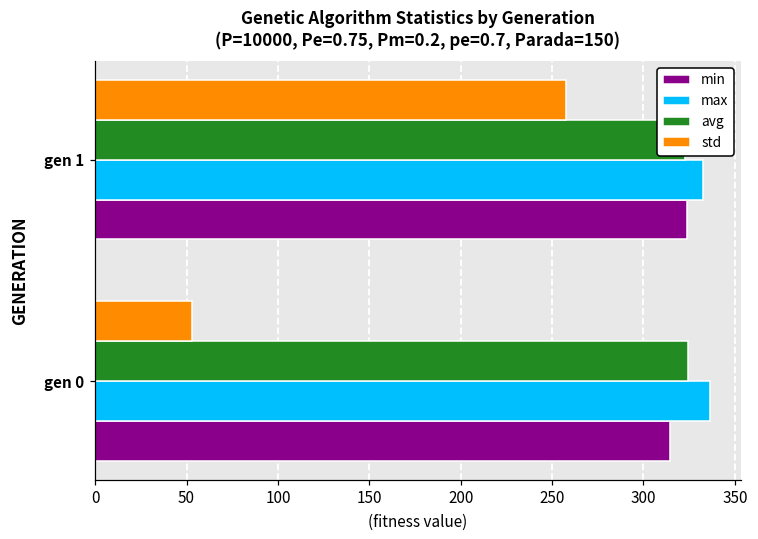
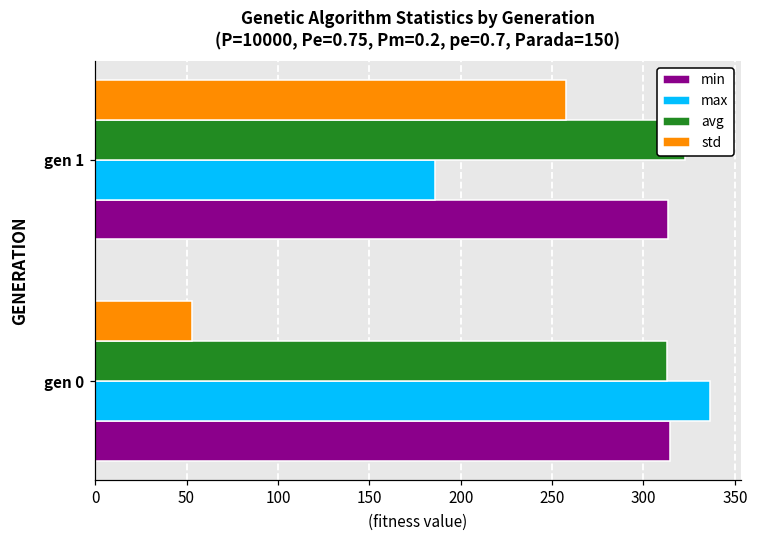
max, gen 1: 333 -> 186
min, gen 1: 324 -> 313
avg, gen 0: 324 -> 313
